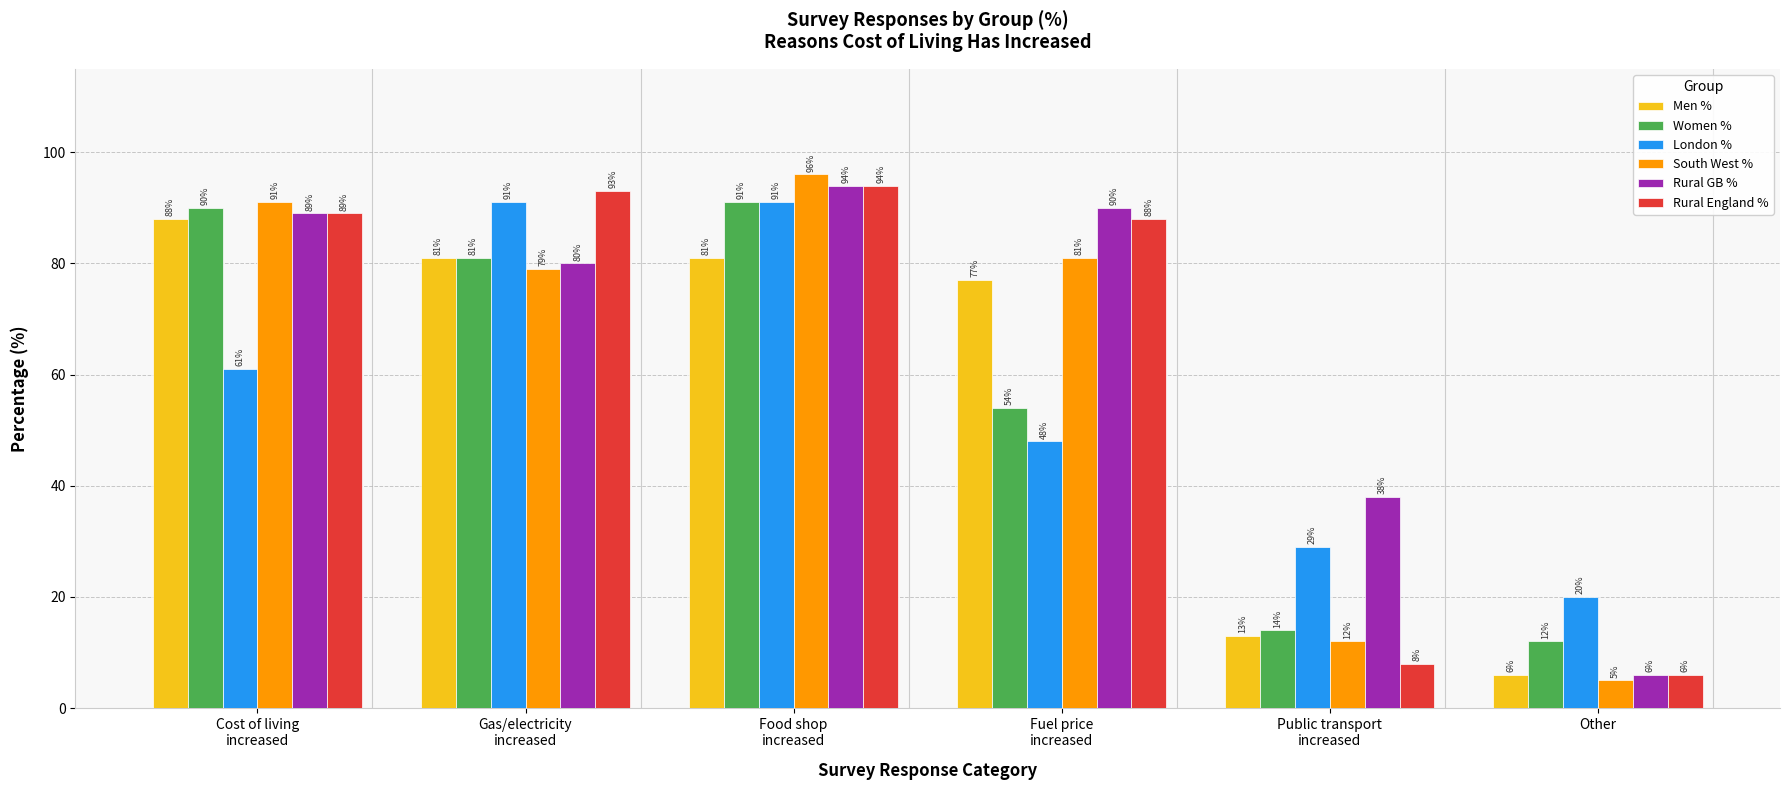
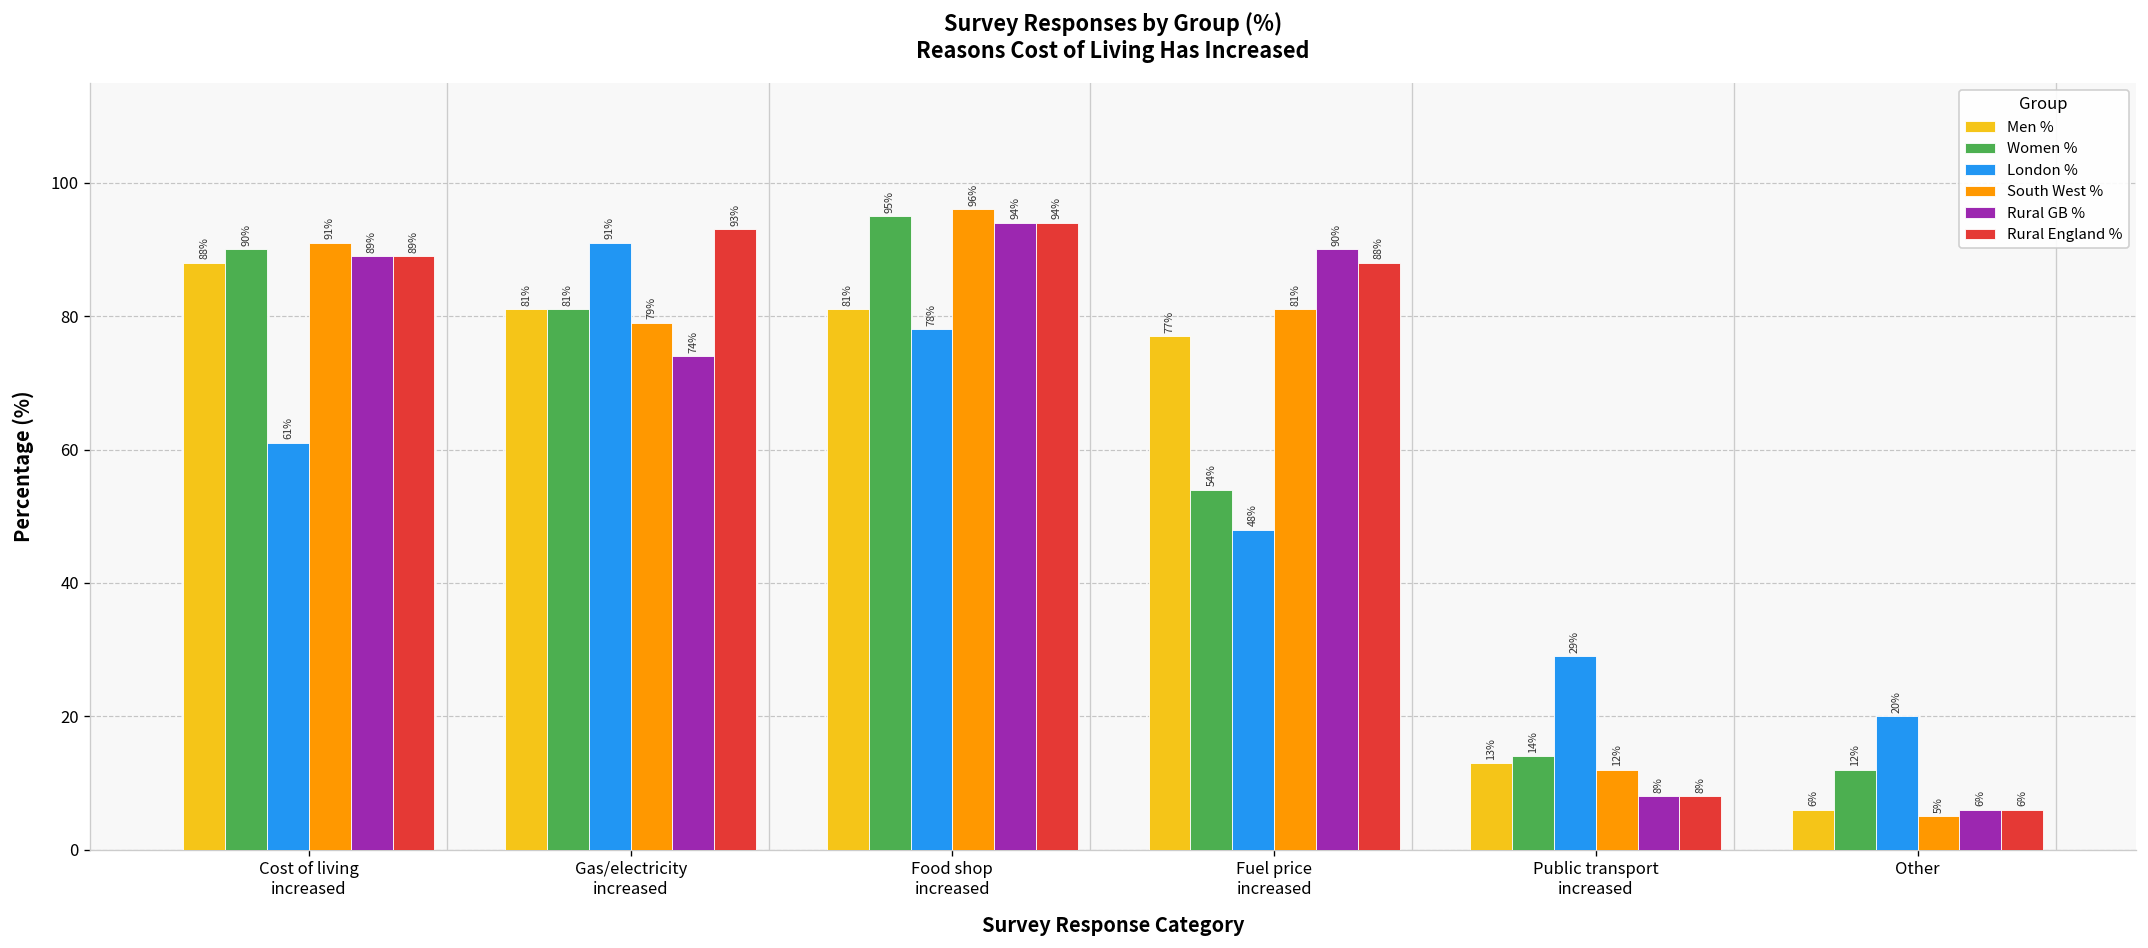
Rural GB %, Gas/electricity increased: 80% -> 74%
Women %, Food shop increased: 91% -> 95%
London %, Food shop increased: 91% -> 78%
Rural GB %, Public transport increased: 38% -> 8%
